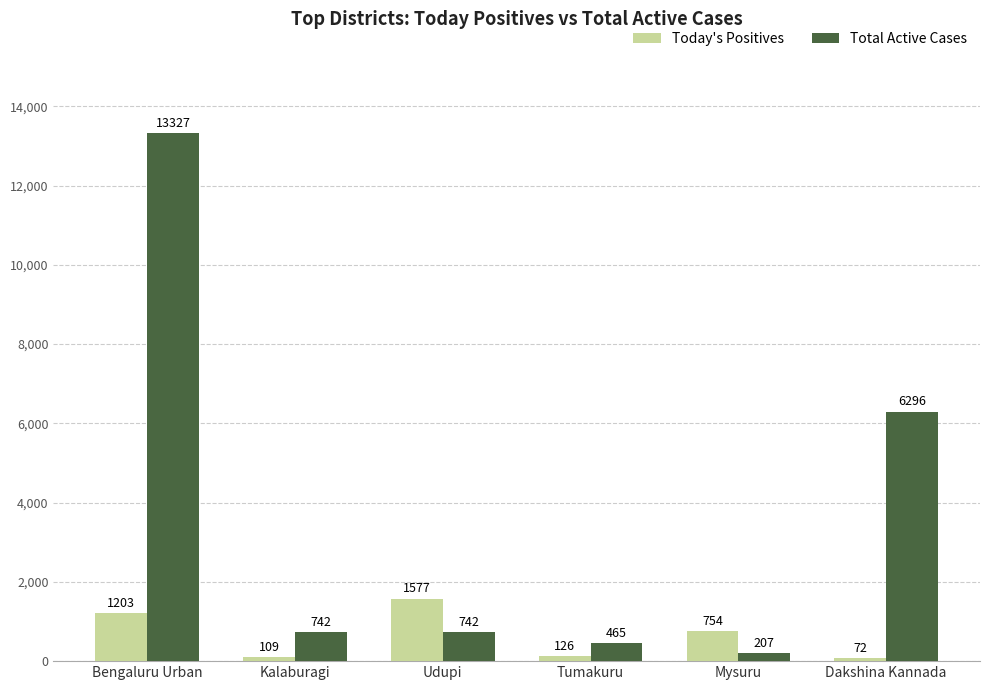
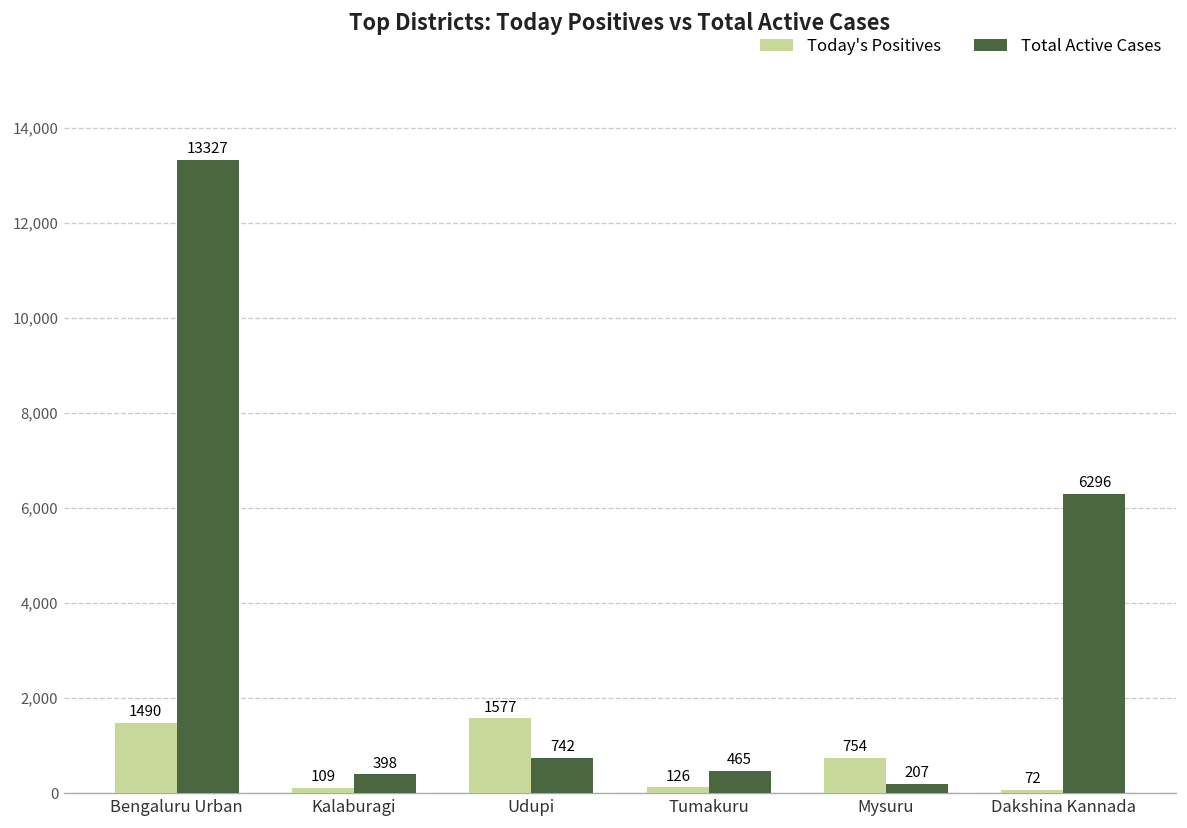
Today's Positives, Bengaluru Urban: 1203 -> 1490
Total Active Cases, Kalaburagi: 742 -> 398
